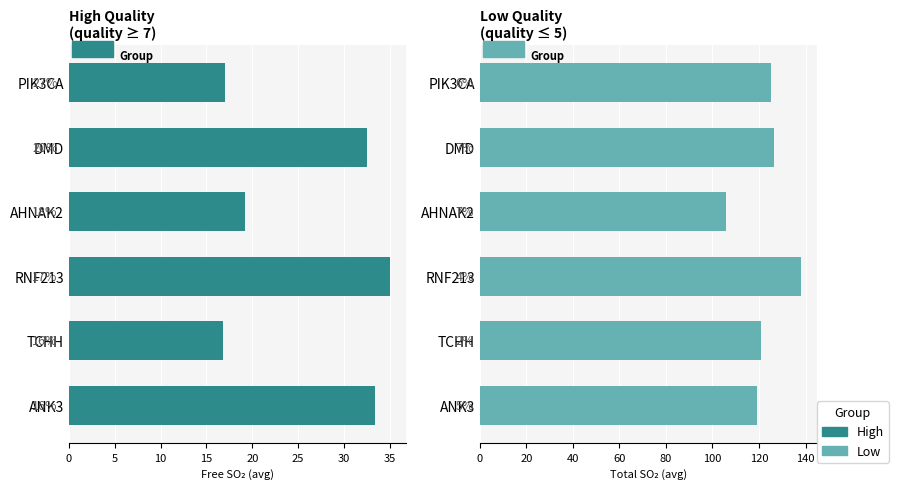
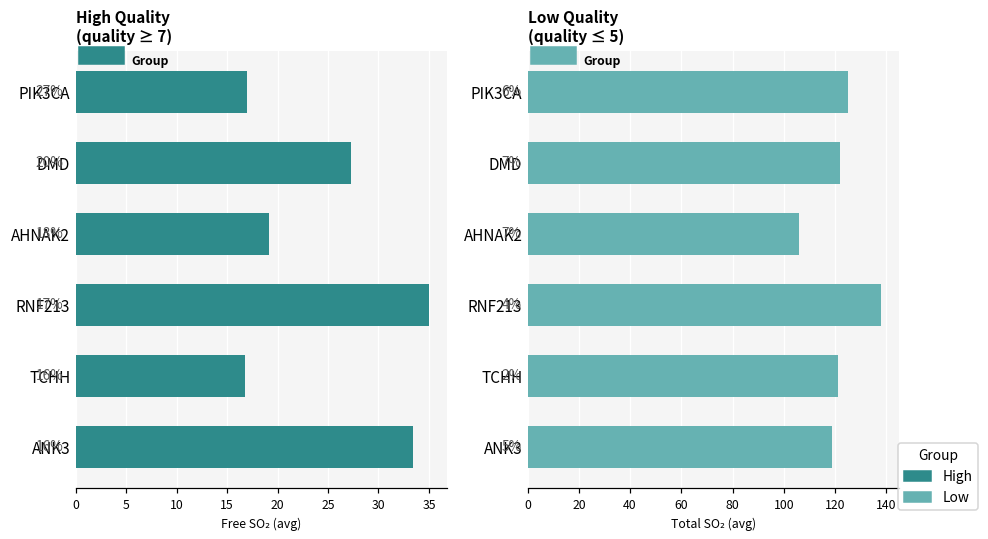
High Quality (quality ≥ 7), DMD: 33 -> 27
Low Quality (quality ≤ 5), DMD: 126 -> 122
